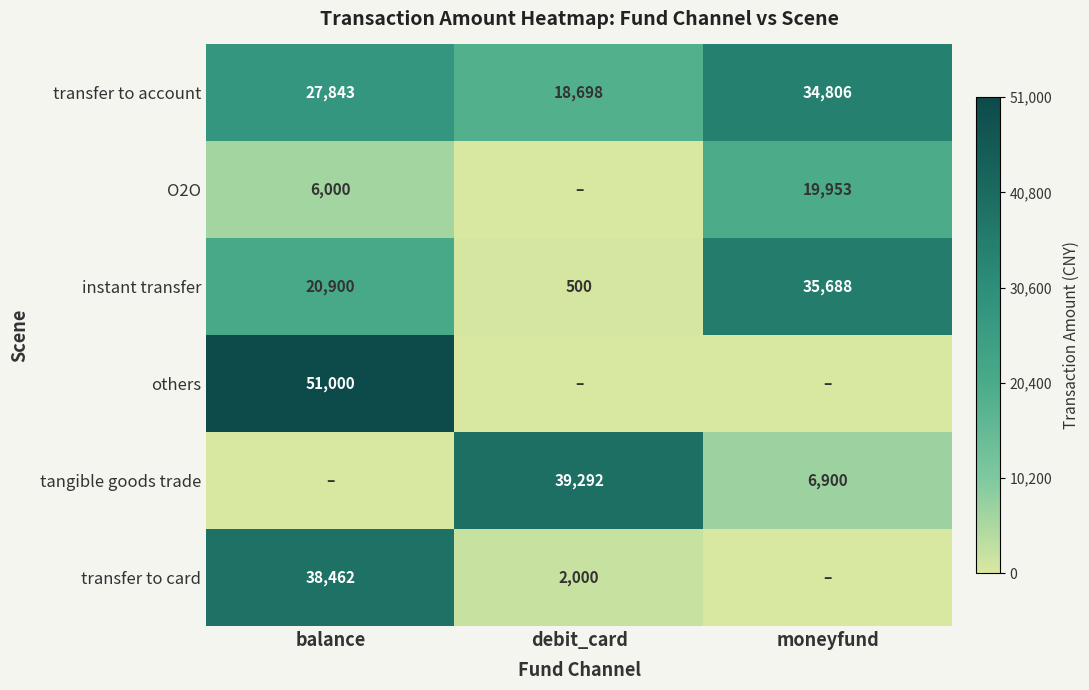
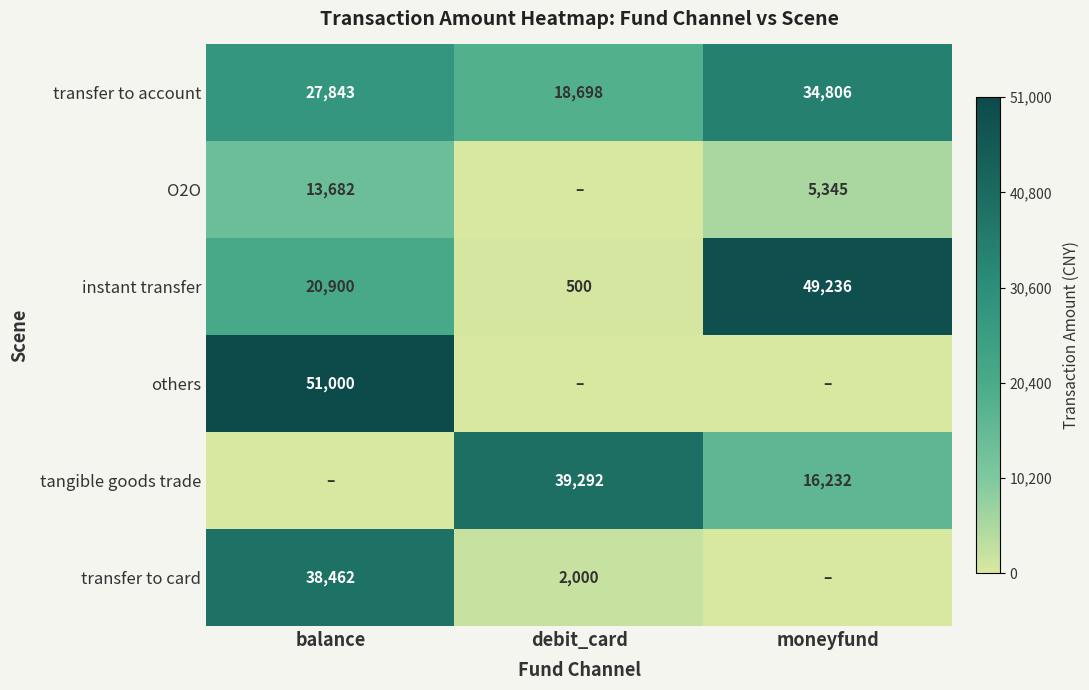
O2O, balance: 6,000 -> 13,682
O2O, moneyfund: 19,953 -> 5,345
instant transfer, moneyfund: 35,688 -> 49,236
tangible goods trade, moneyfund: 6,900 -> 16,232
